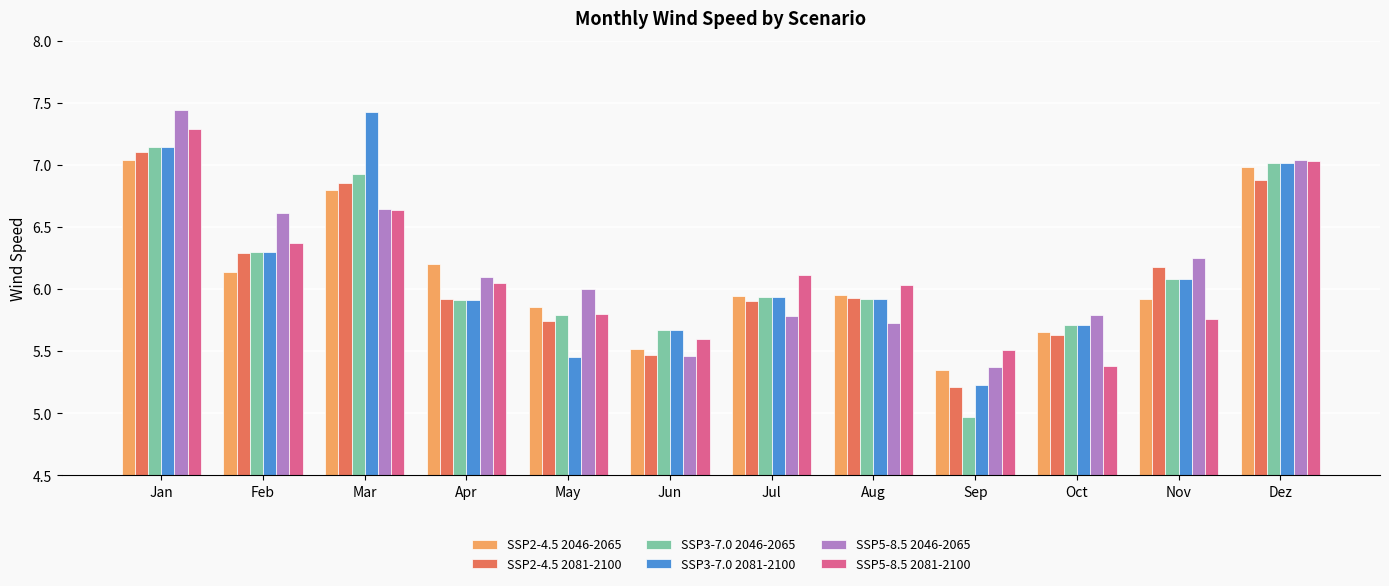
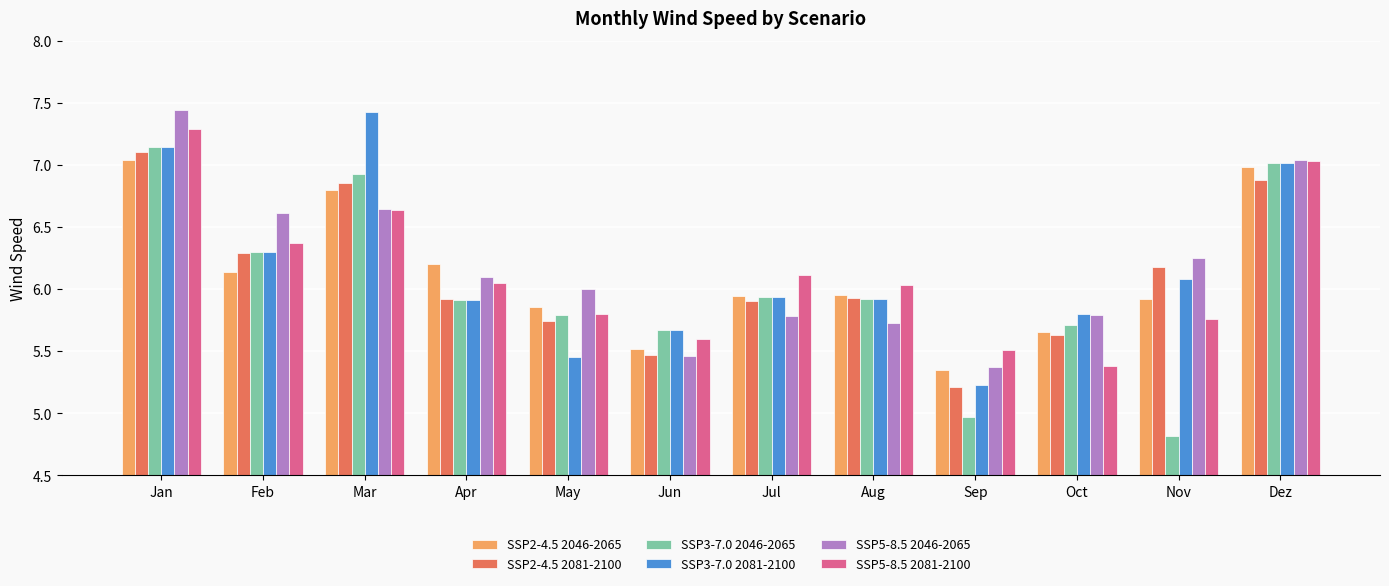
SSP3-7.0 2081-2100, Oct: 5.71 -> 5.80
SSP3-7.0 2046-2065, Nov: 6.08 -> 4.82
